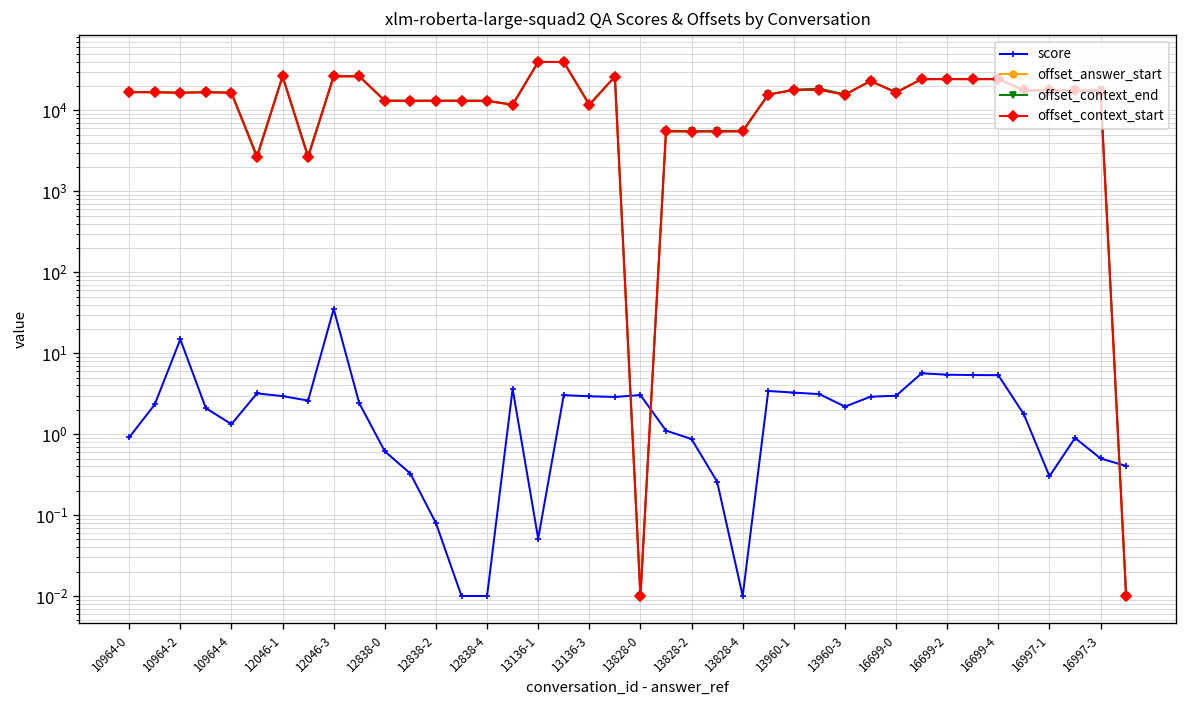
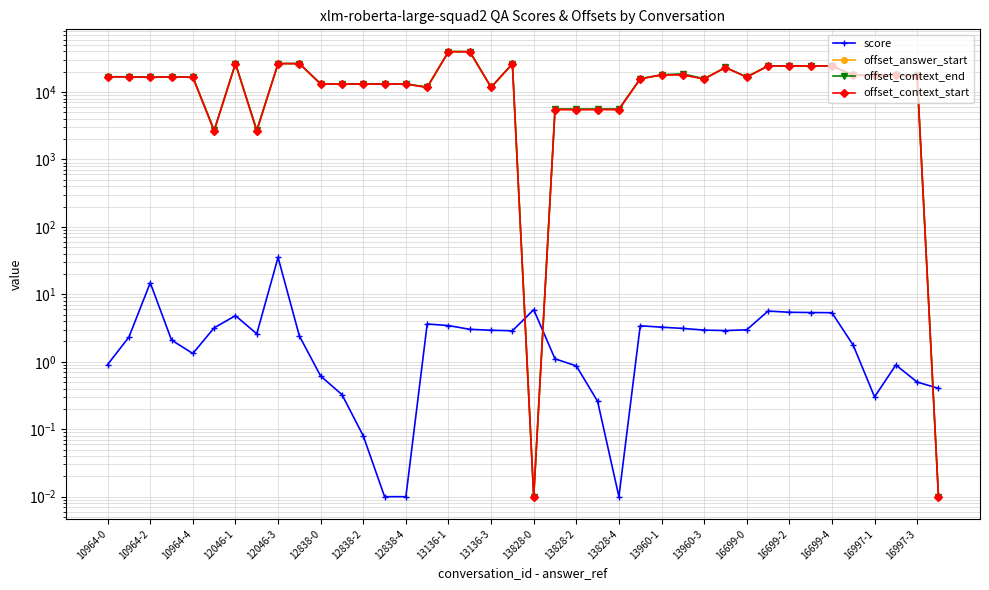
score, 12046-1: 3 -> 5
score, 13136-1: 0.05 -> 3
score, 13828-0: 3 -> 6
score, 13960-3: 2.2 -> 3
